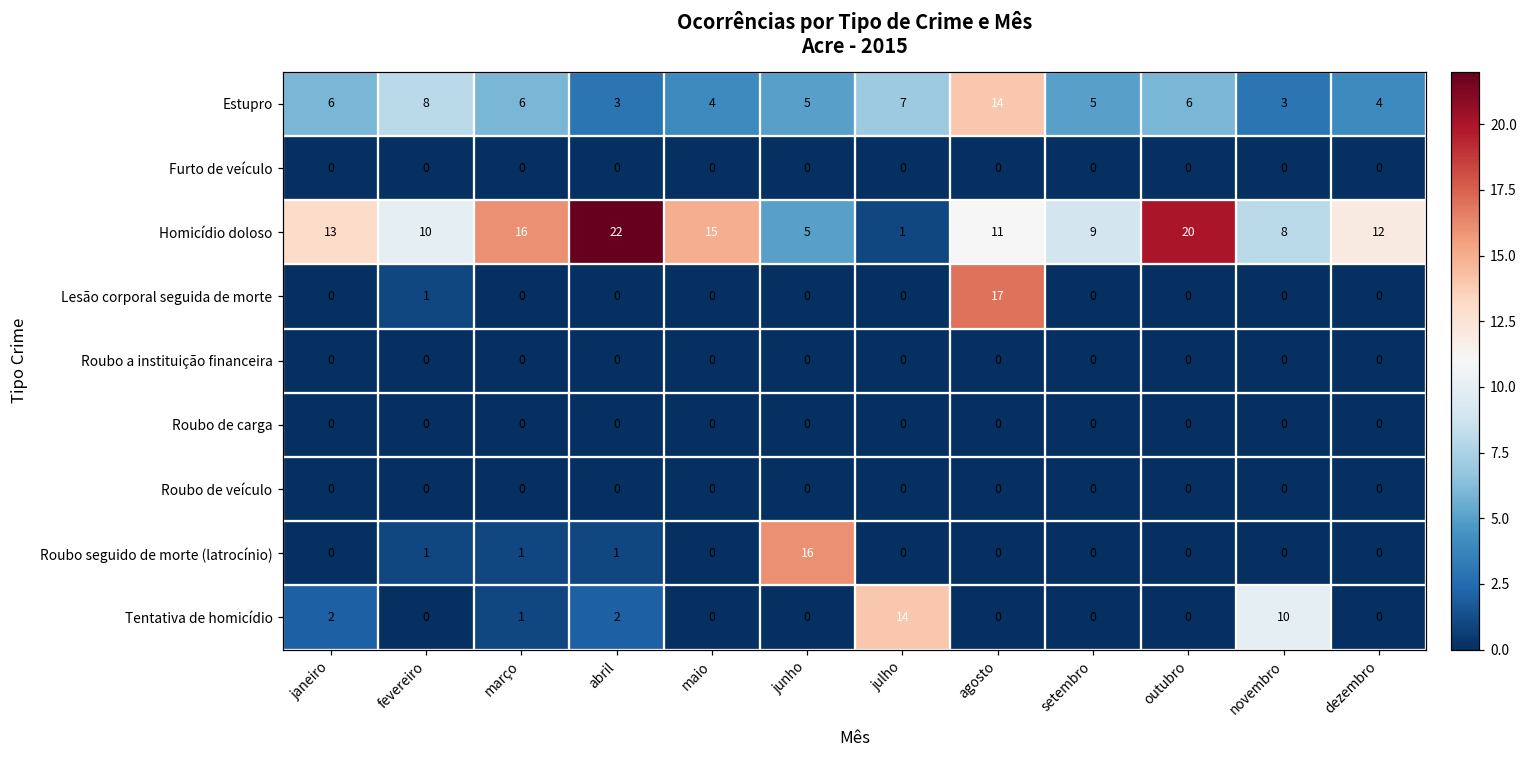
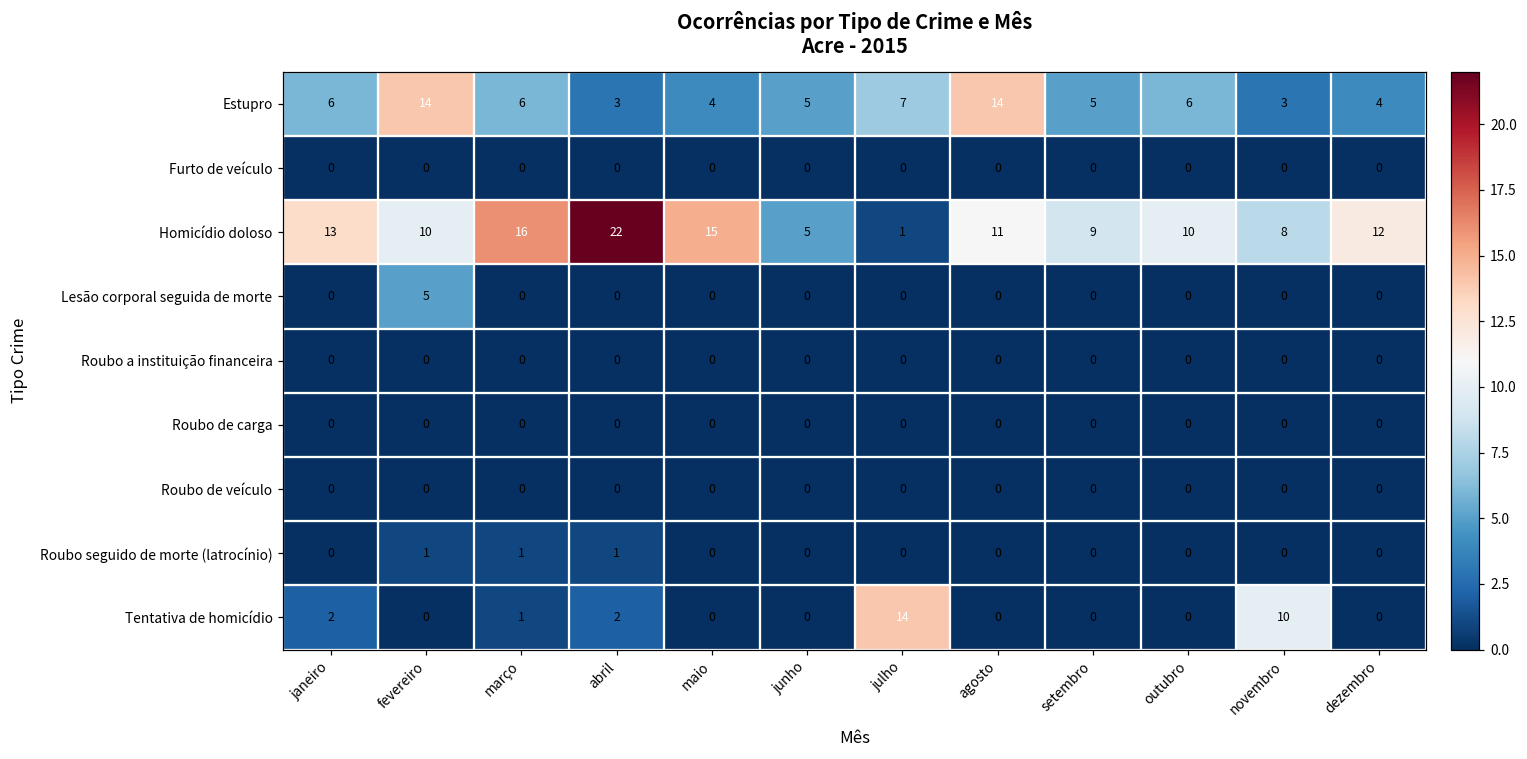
Estupro, fevereiro: 8 -> 14
Homicídio doloso, outubro: 20 -> 10
Lesão corporal seguida de morte, fevereiro: 1 -> 5
Lesão corporal seguida de morte, agosto: 17 -> 0
Roubo seguido de morte (latrocínio), junho: 16 -> 0
